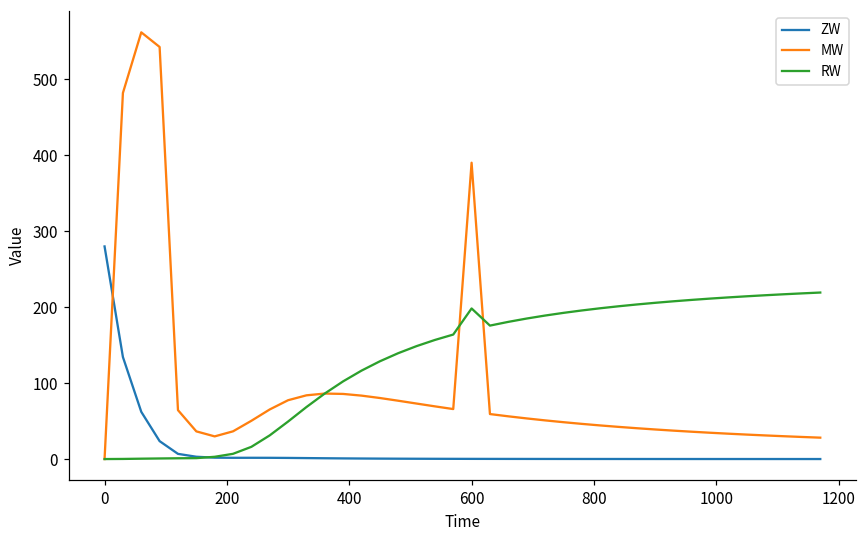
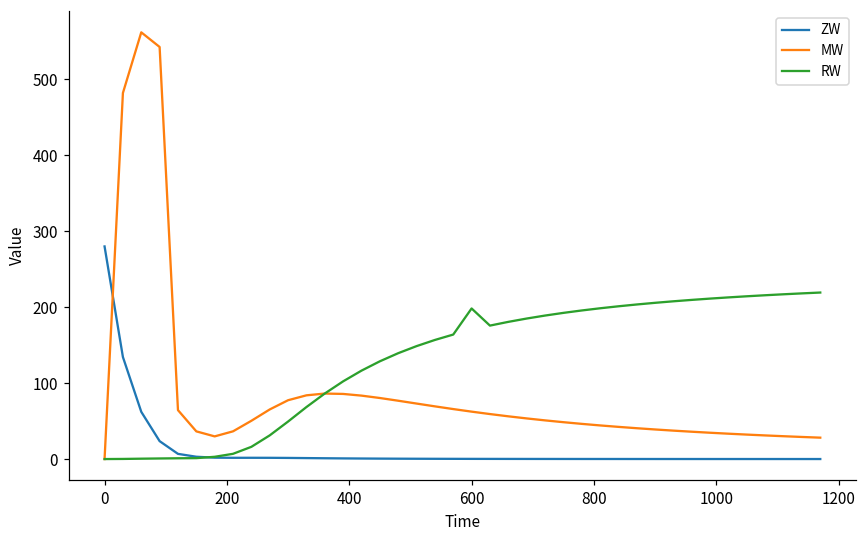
MW, 600: 390 -> 60
